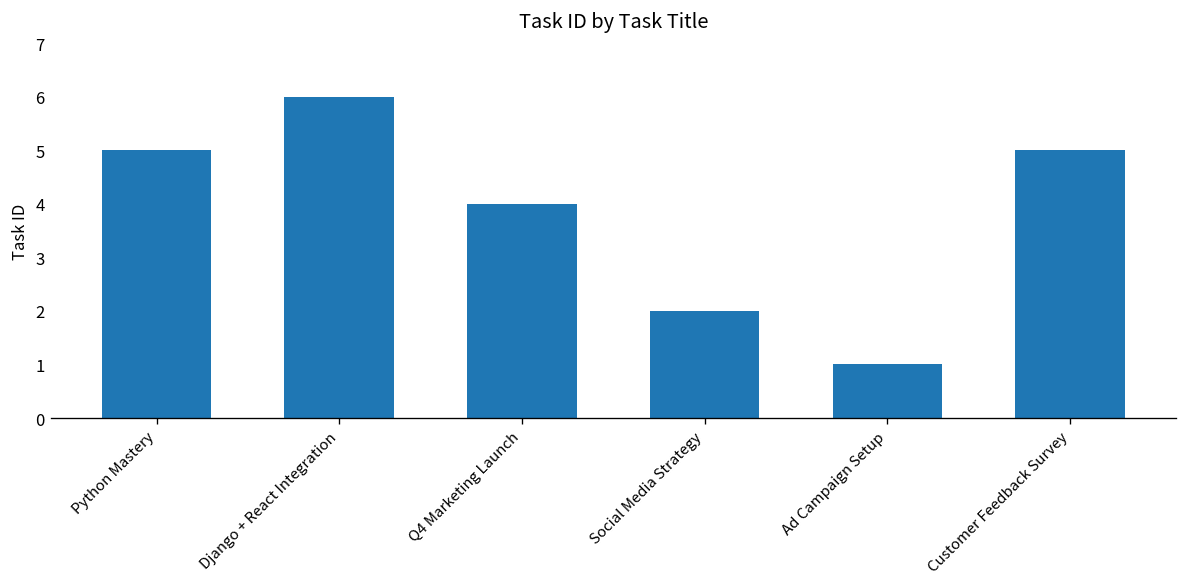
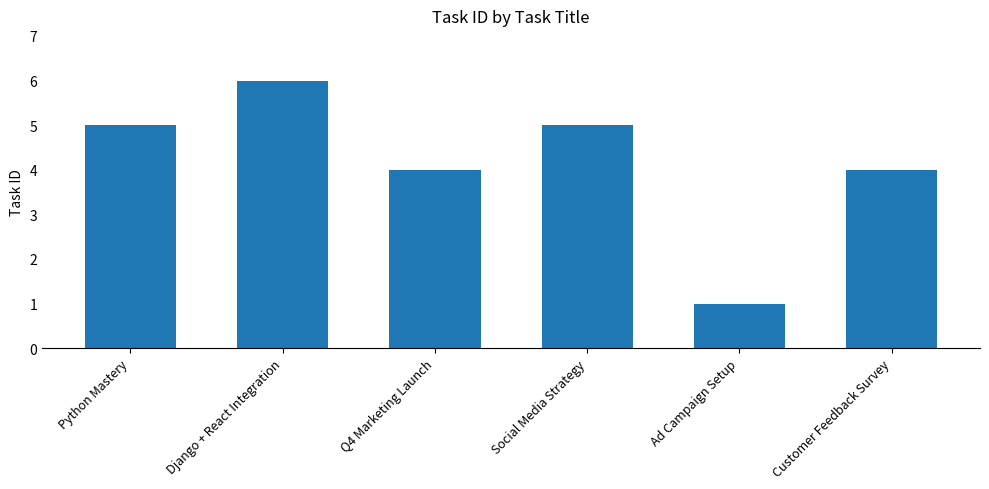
Social Media Strategy: 2 -> 5
Customer Feedback Survey: 5 -> 4
